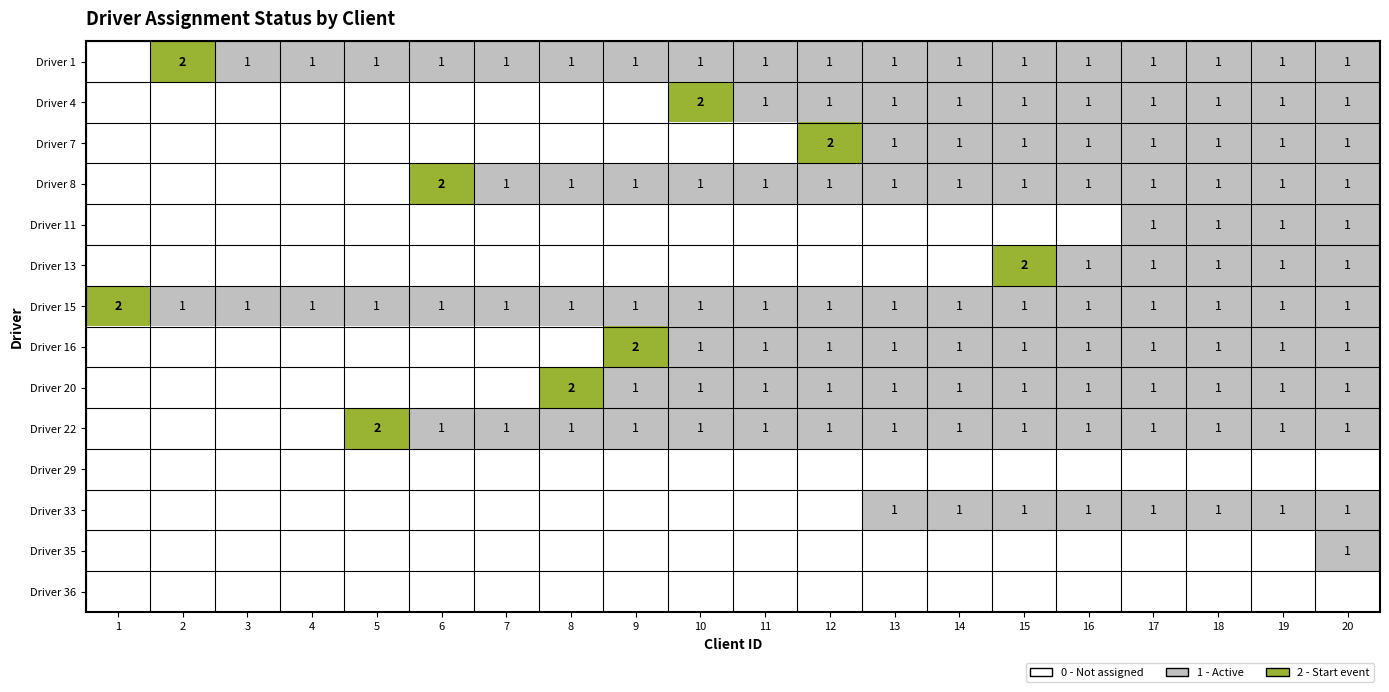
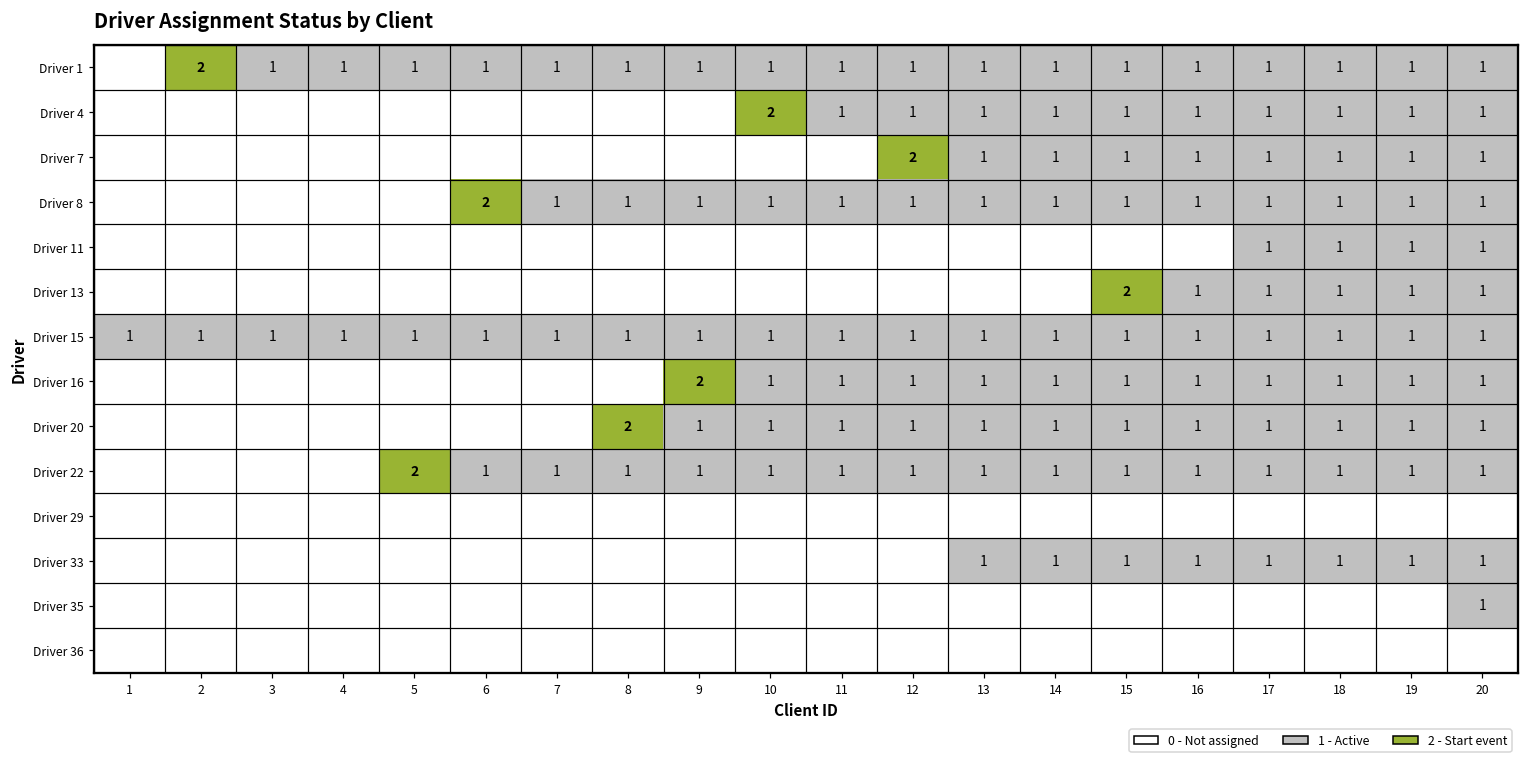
Driver 15, 1: 2 -> 1
